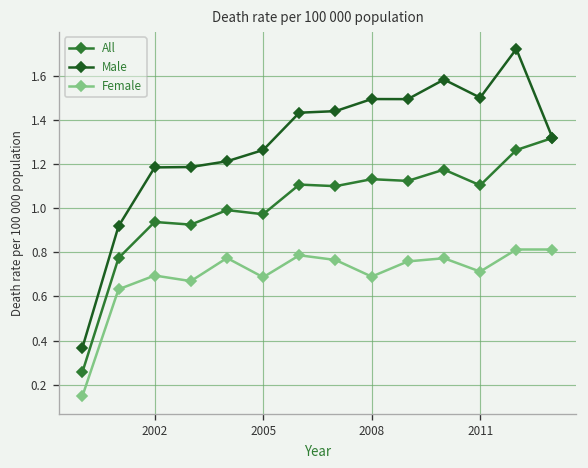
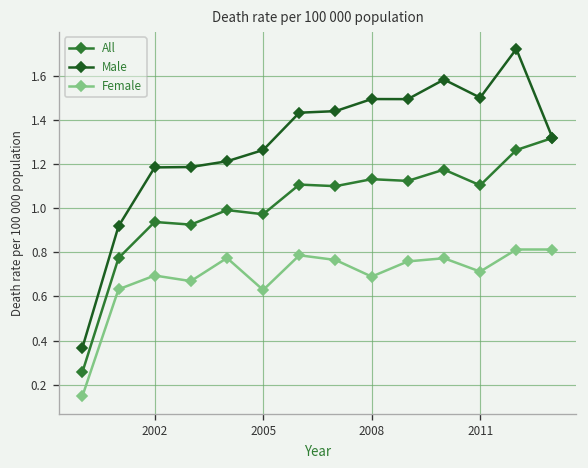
Female, 2005: 0.69 -> 0.63
